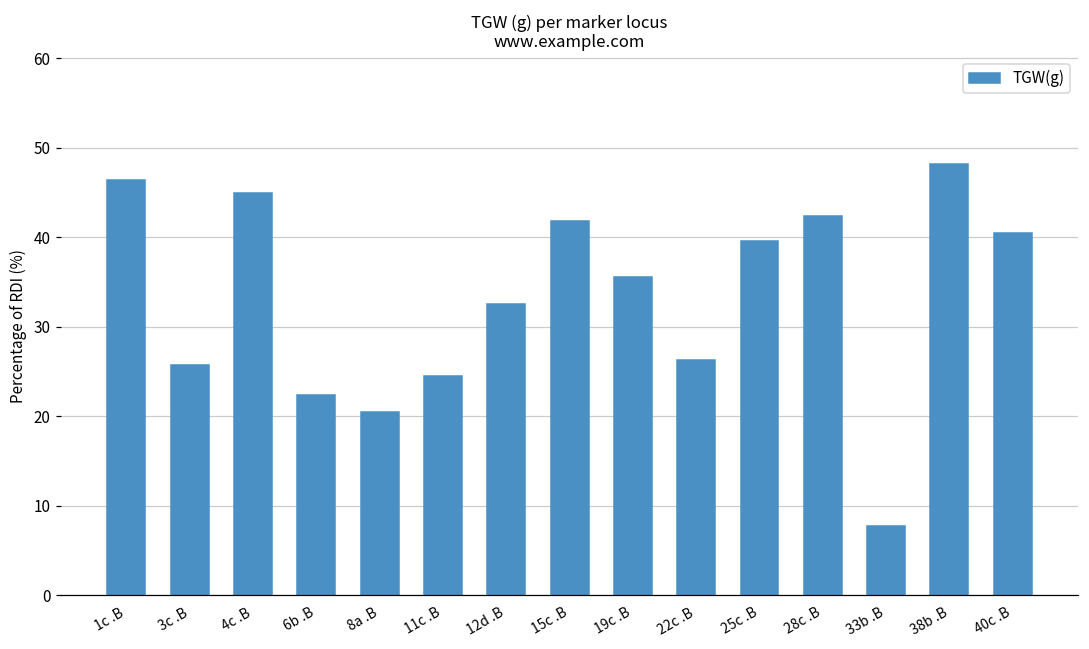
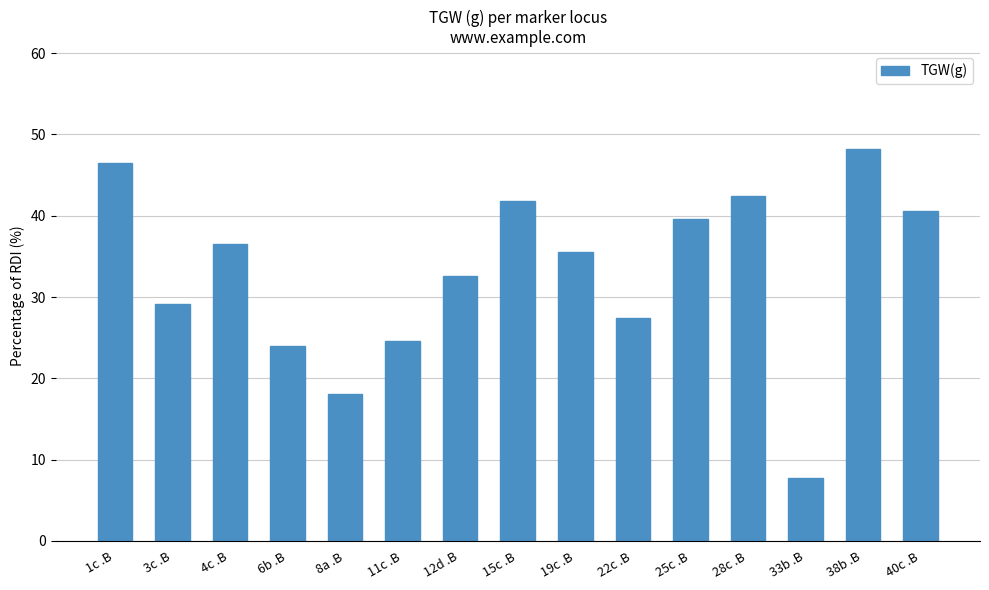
3c .B: 26 -> 29
4c .B: 45 -> 37
6b .B: 22 -> 24
8a .B: 20 -> 18
22c .B: 26 -> 27
